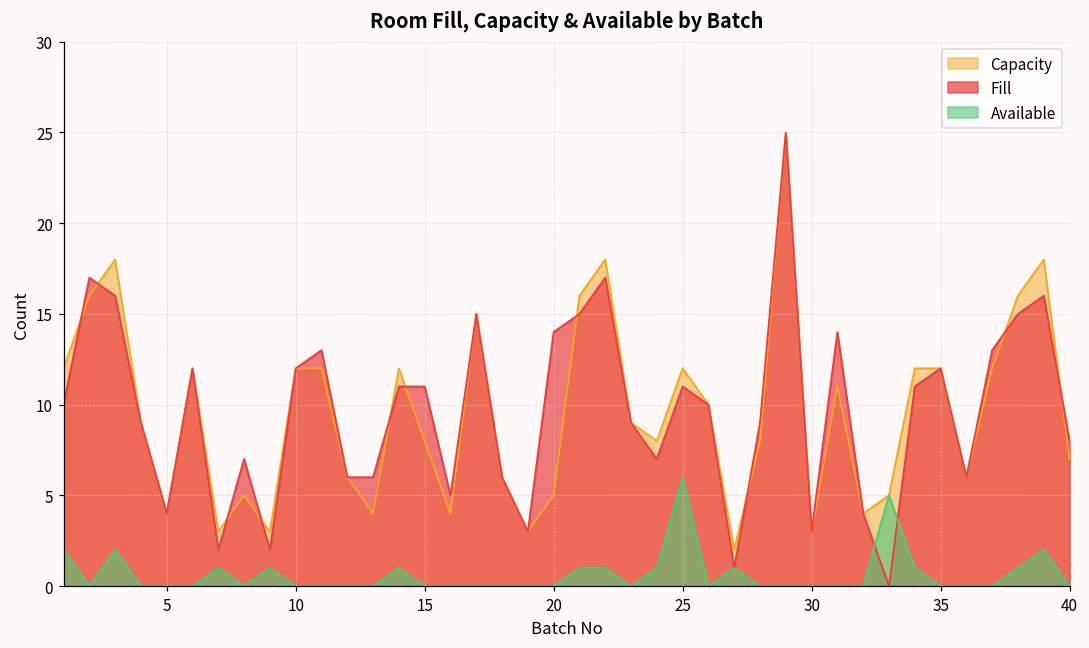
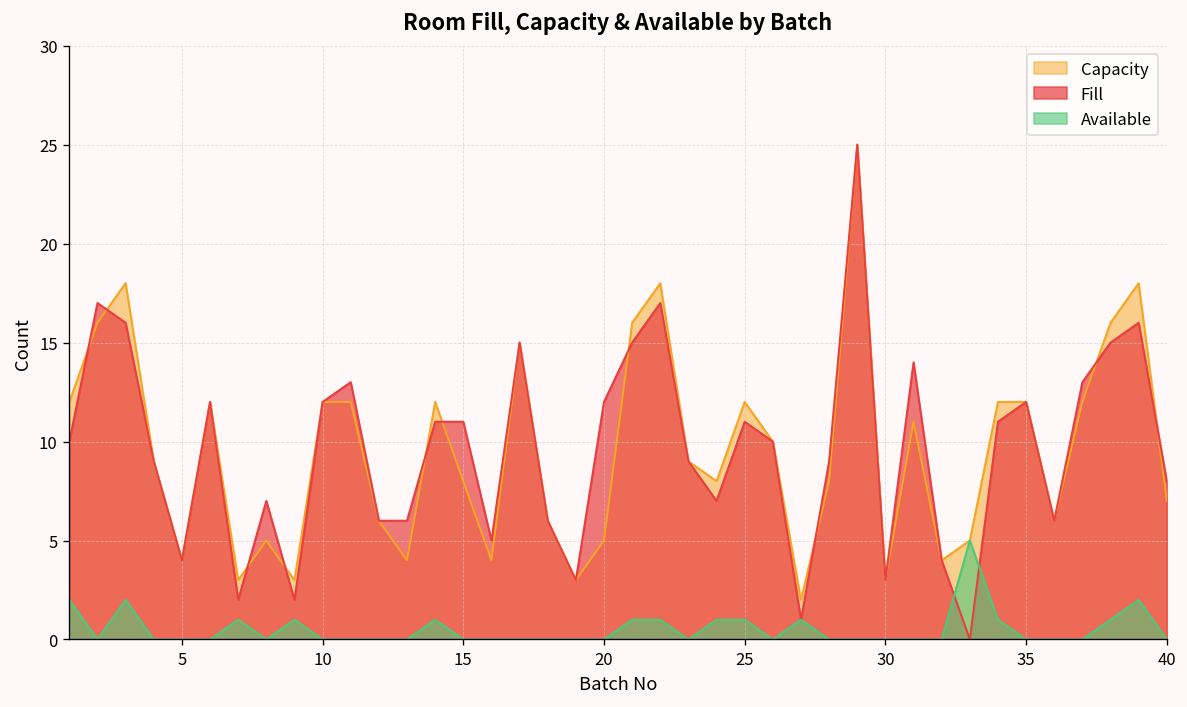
Fill, 20: 14 -> 12
Available, 25: 6 -> 1
